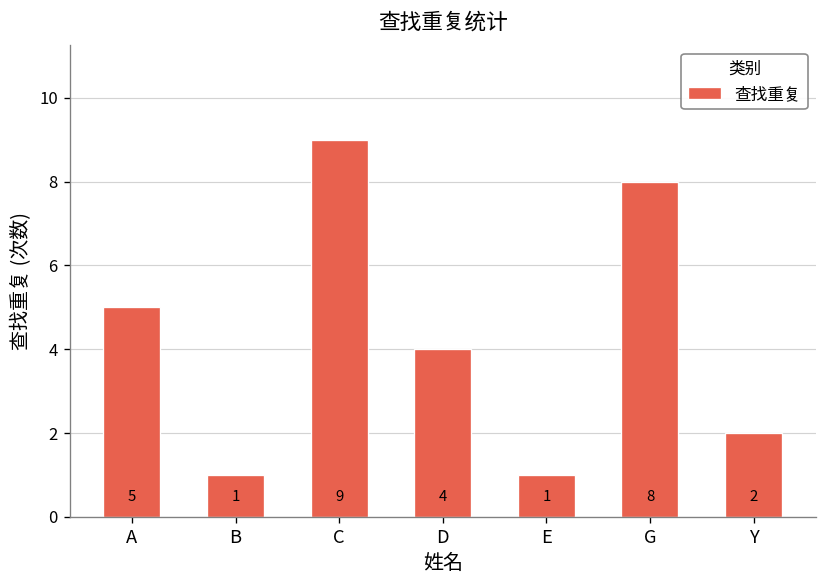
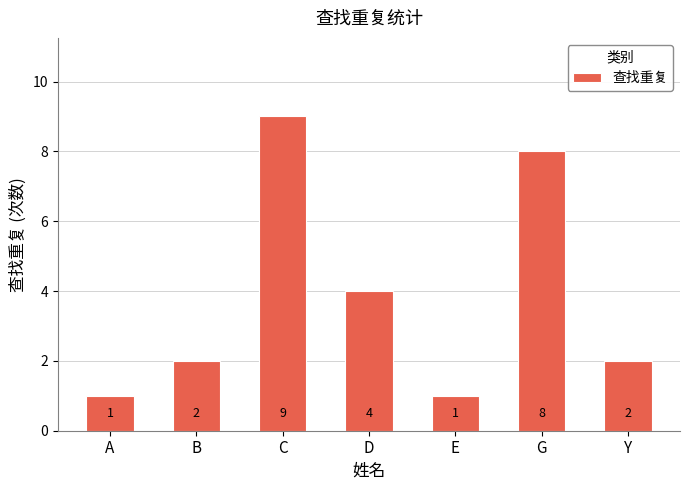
A: 5 -> 1
B: 1 -> 2
